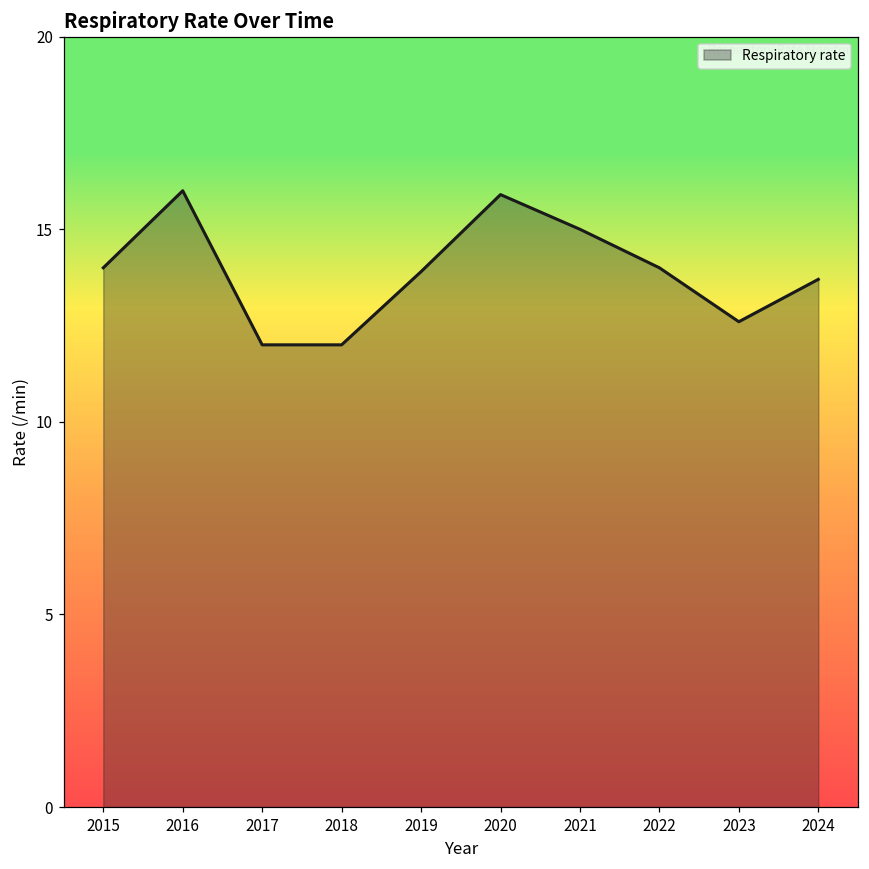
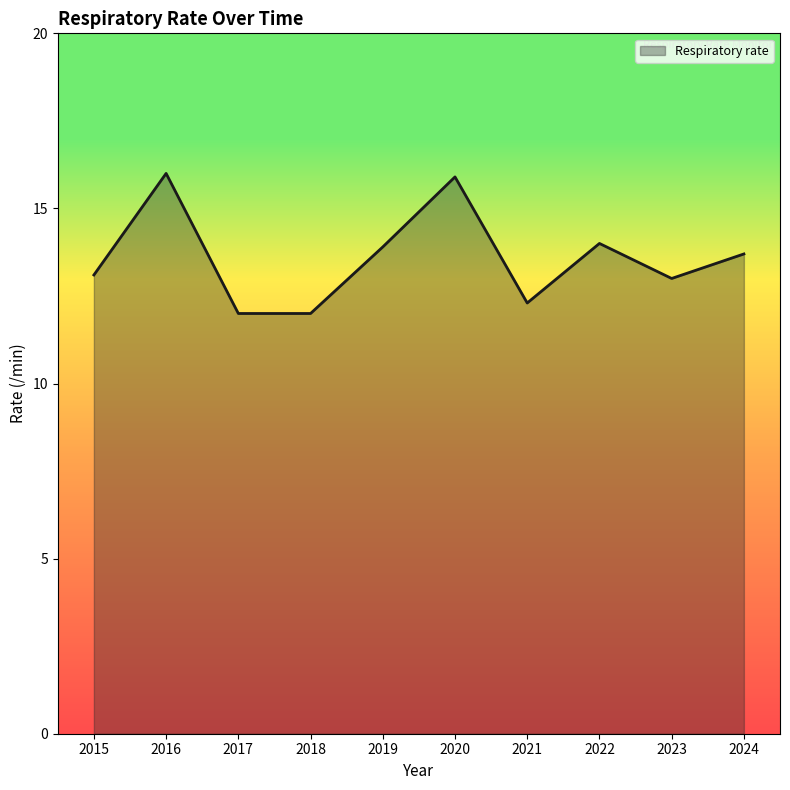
2015: 14.0 -> 13.1
2021: 15.0 -> 12.3
2023: 12.6 -> 13.0
